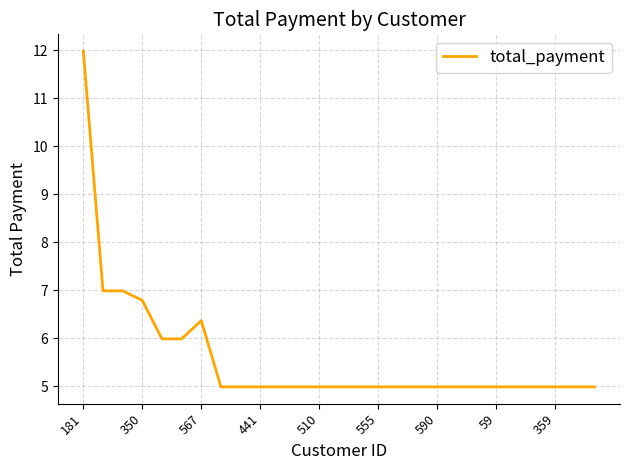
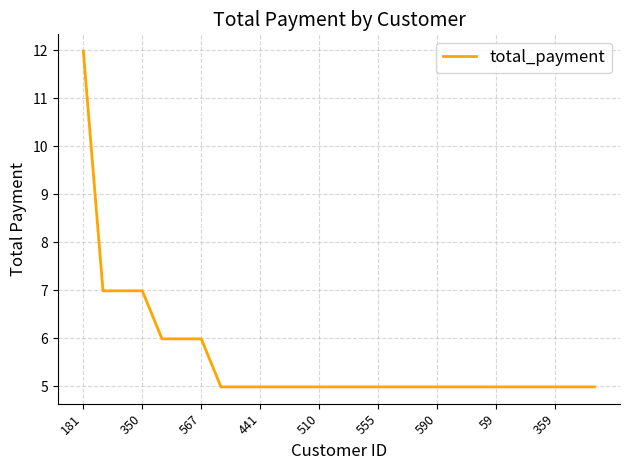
350: 6.8 -> 7.0
567: 6.4 -> 6.0
